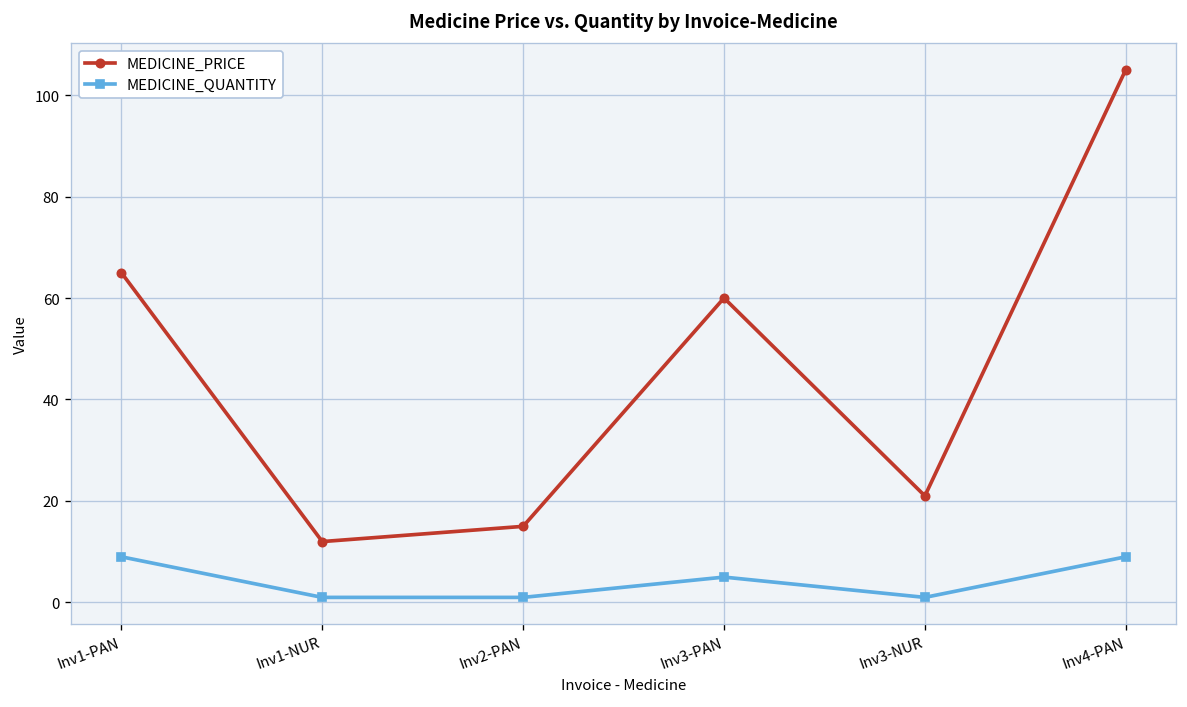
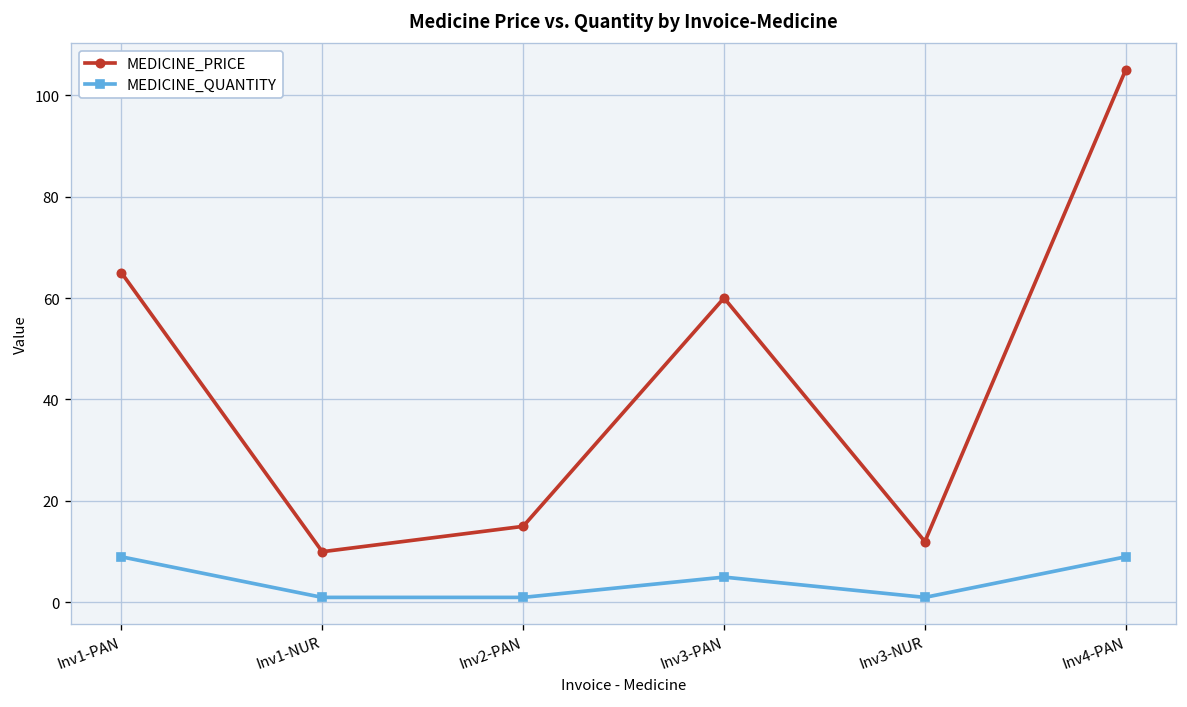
MEDICINE_PRICE, Inv1-NUR: 12 -> 10
MEDICINE_PRICE, Inv3-NUR: 21 -> 12
